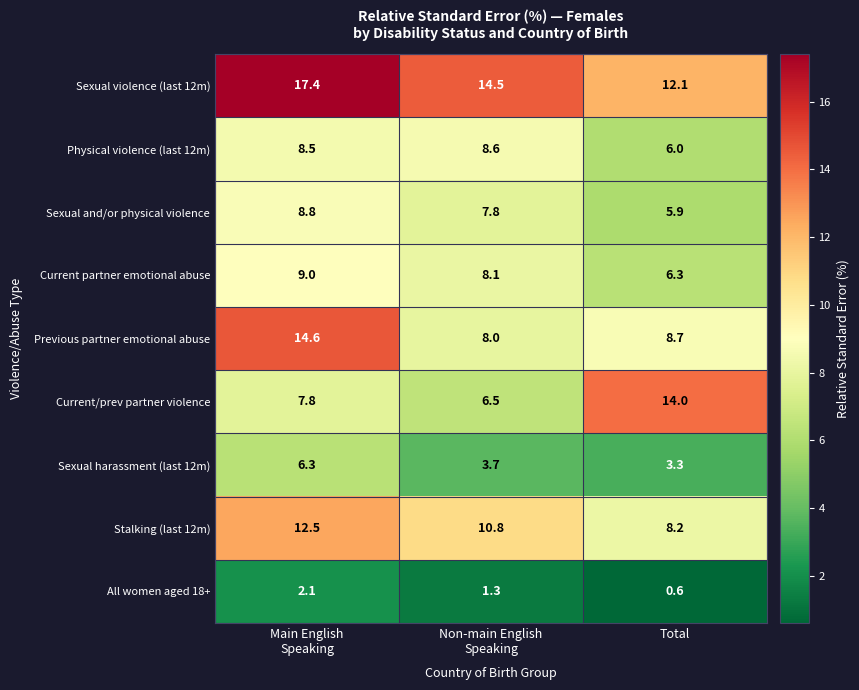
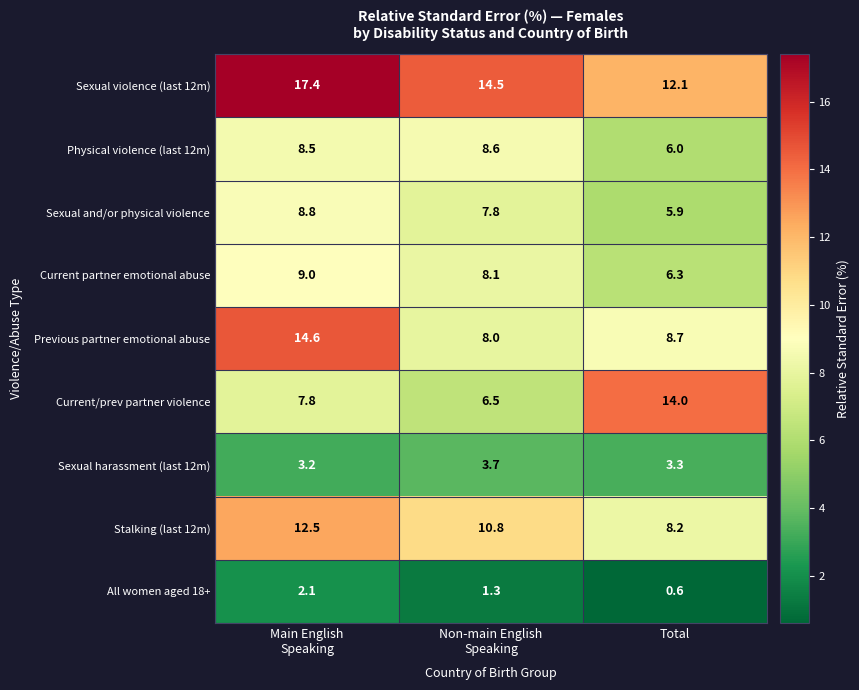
Sexual harassment (last 12m), Main English Speaking: 6.3 -> 3.2
